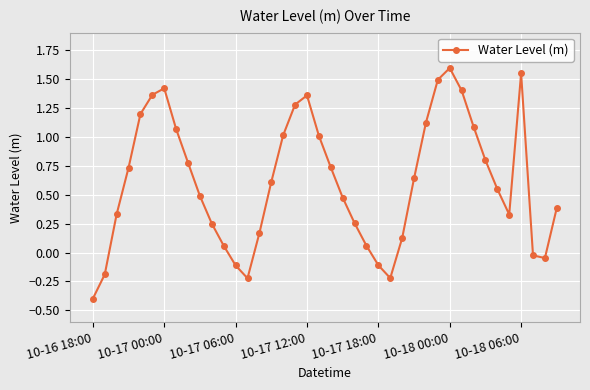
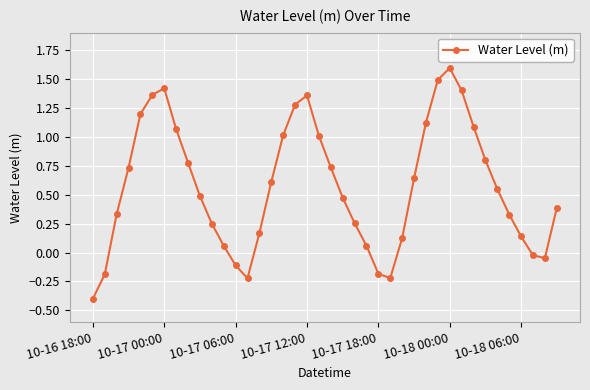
10-17 18:00: -0.11 -> -0.18
10-18 06:00: 1.55 -> 0.14
